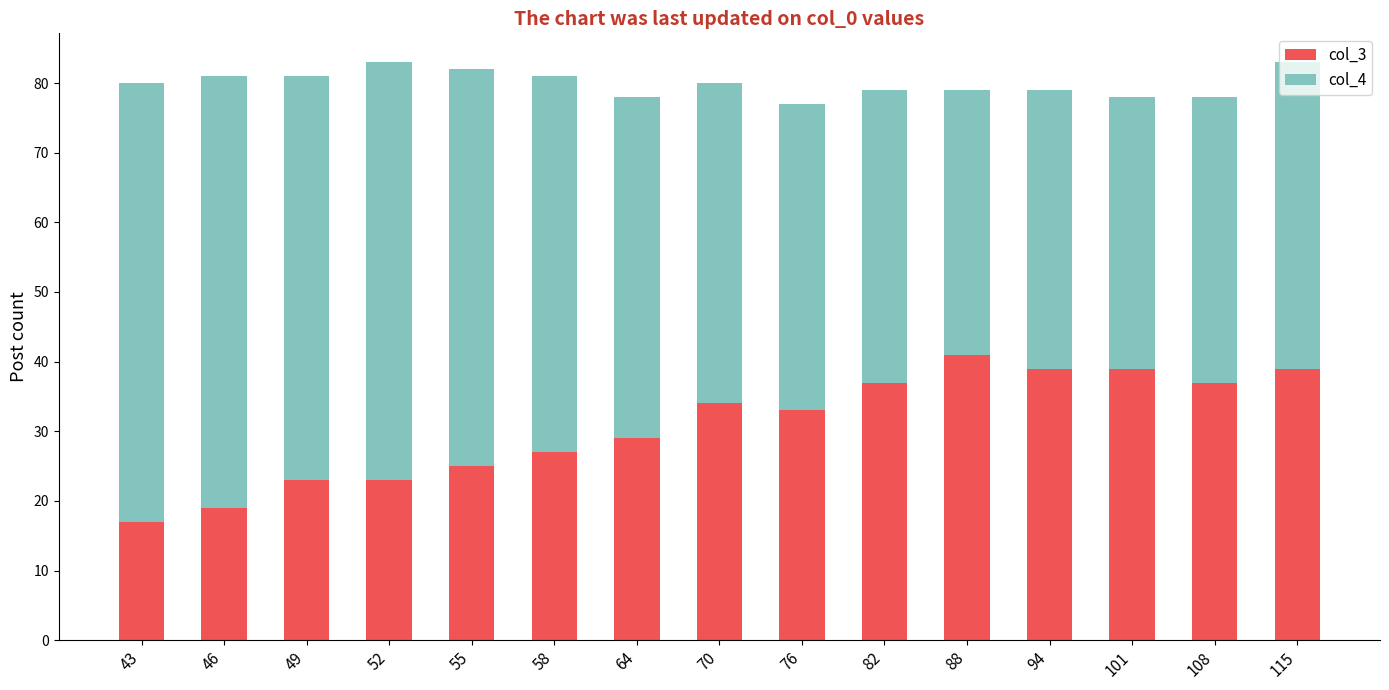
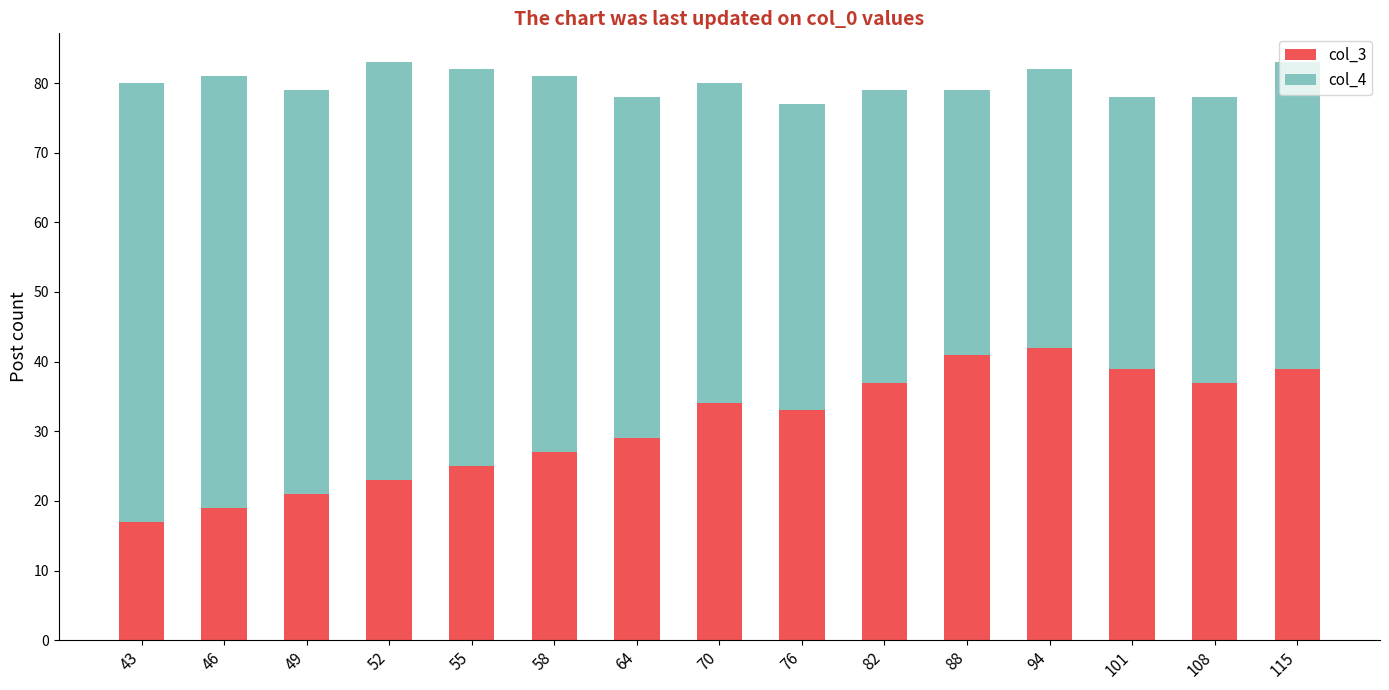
col_3, 49: 23 -> 21
col_3, 94: 39 -> 42
